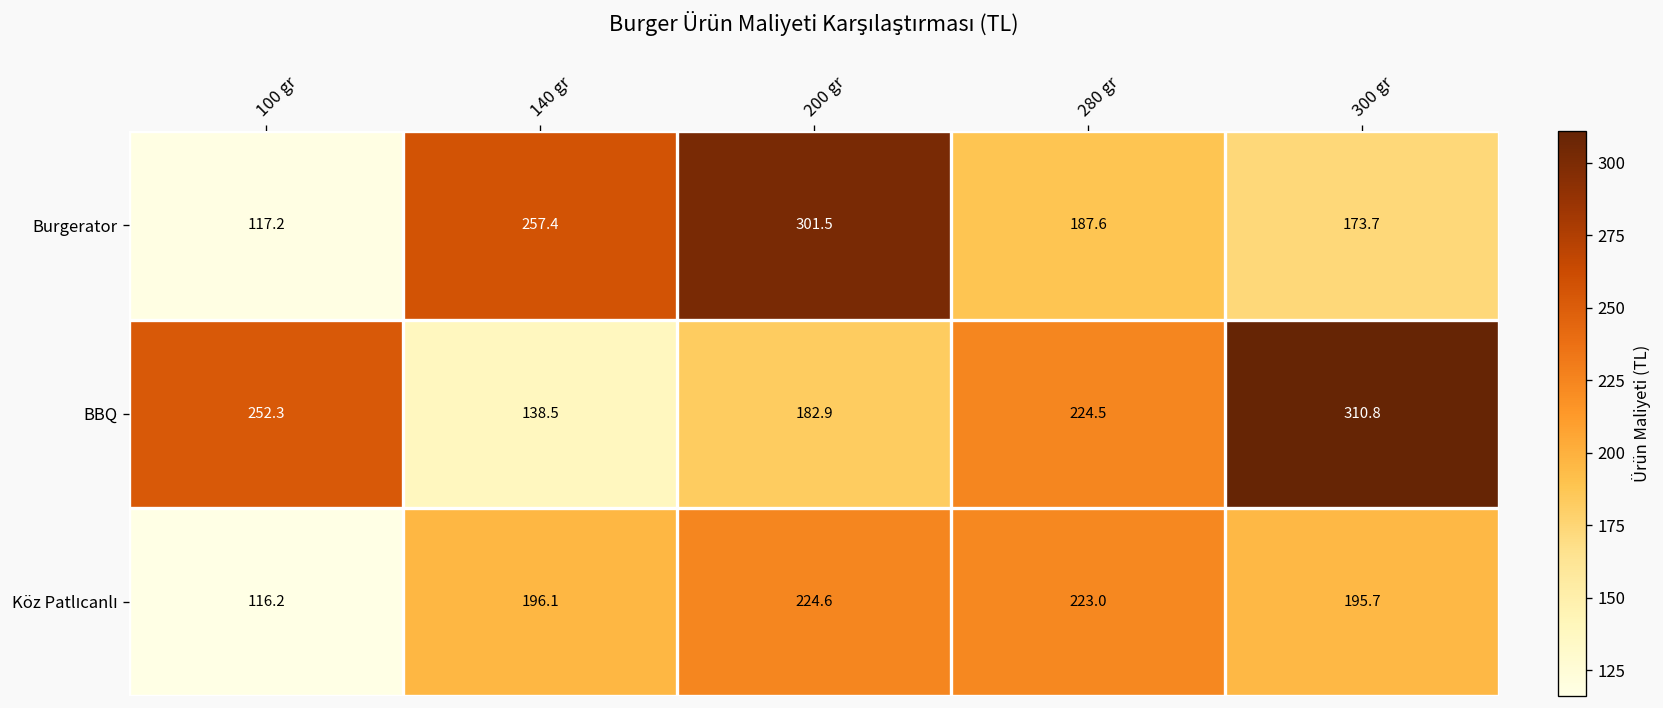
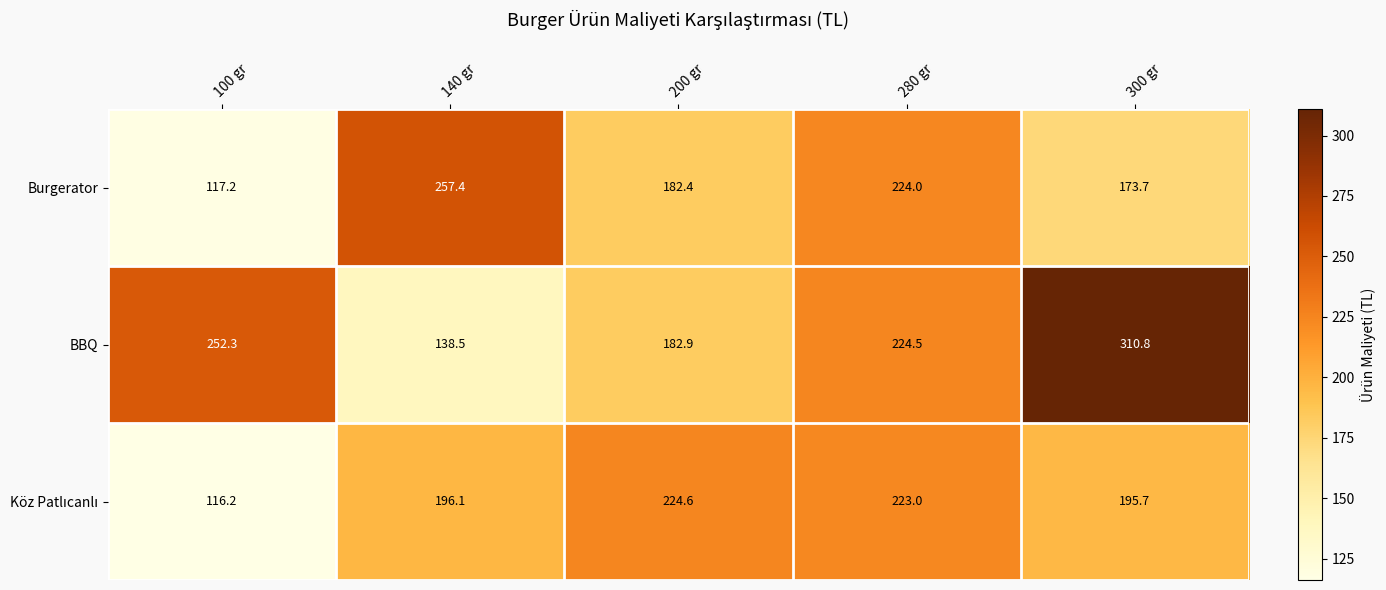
Burgerator, 200 gr: 301.5 -> 182.4
Burgerator, 280 gr: 187.6 -> 224.0
